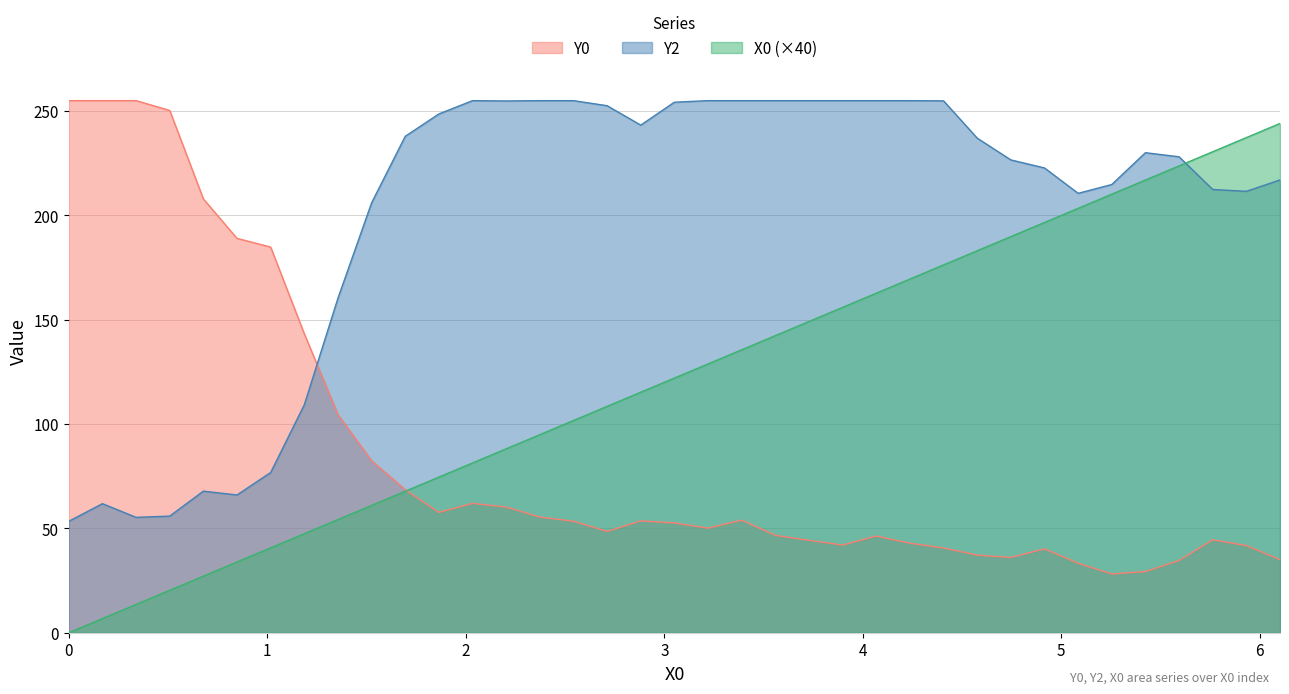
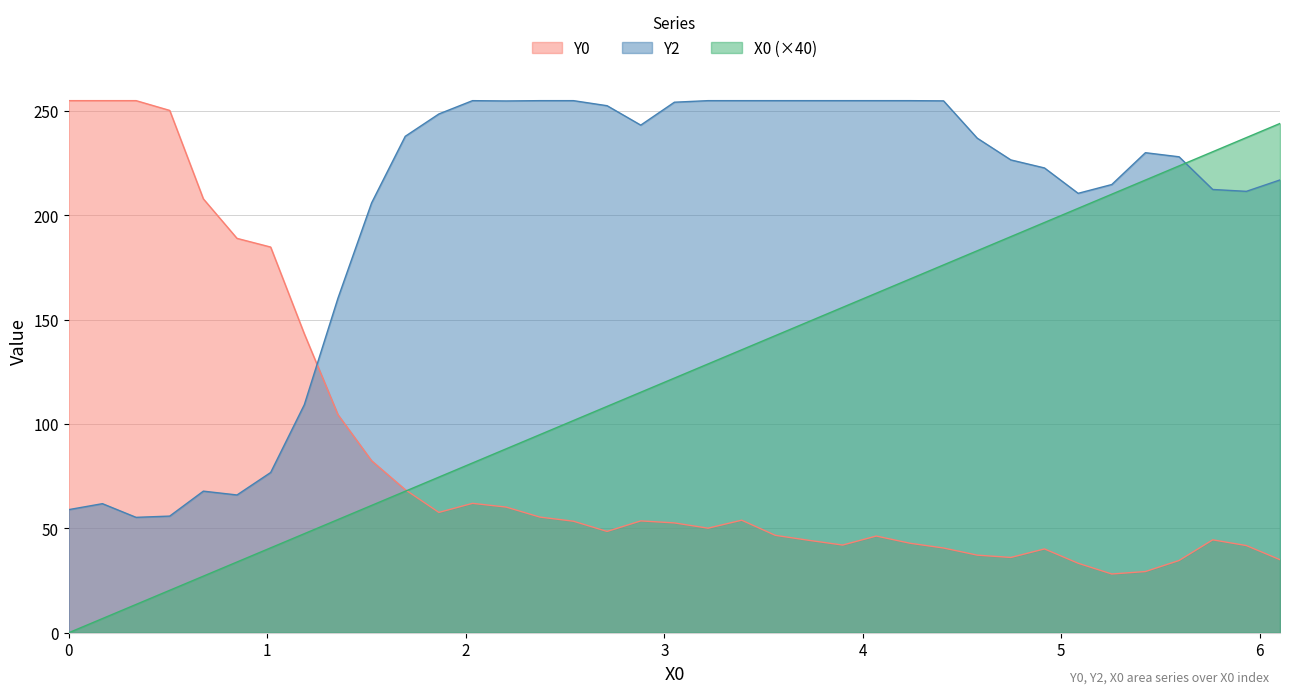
Y2, 0: 53 -> 59
